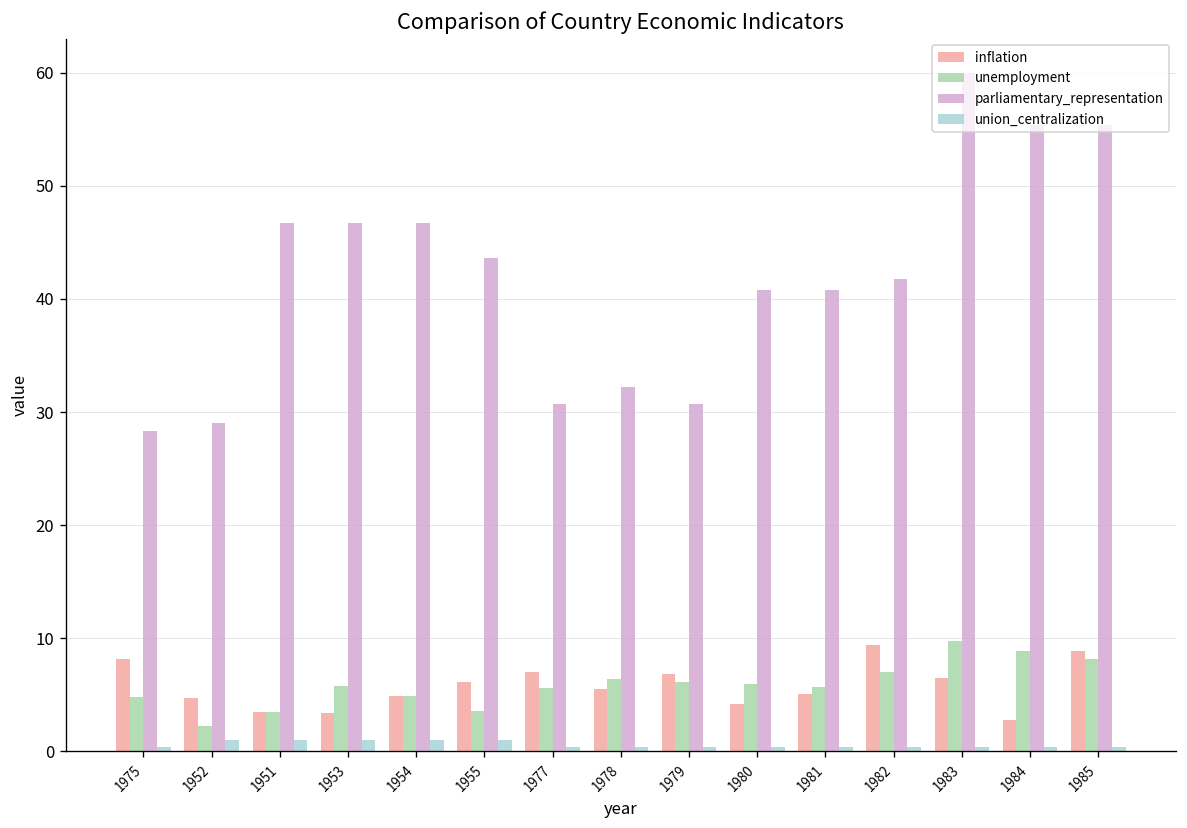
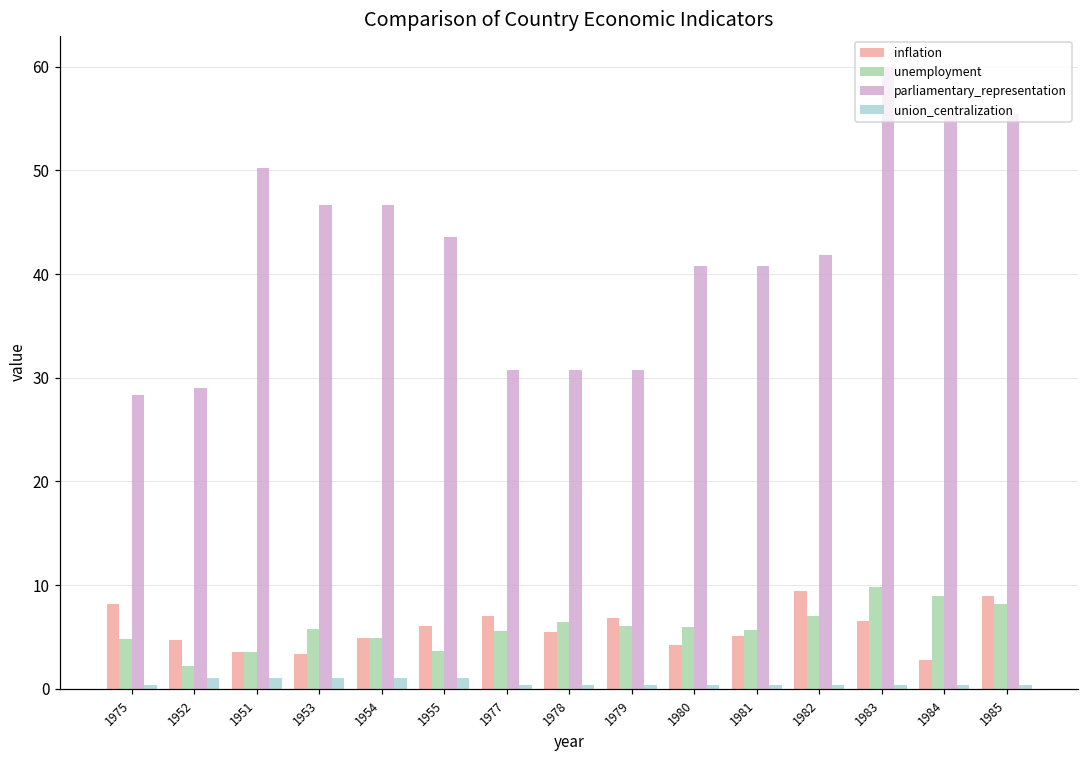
parliamentary_representation, 1951: 47 -> 50
parliamentary_representation, 1978: 32 -> 31
